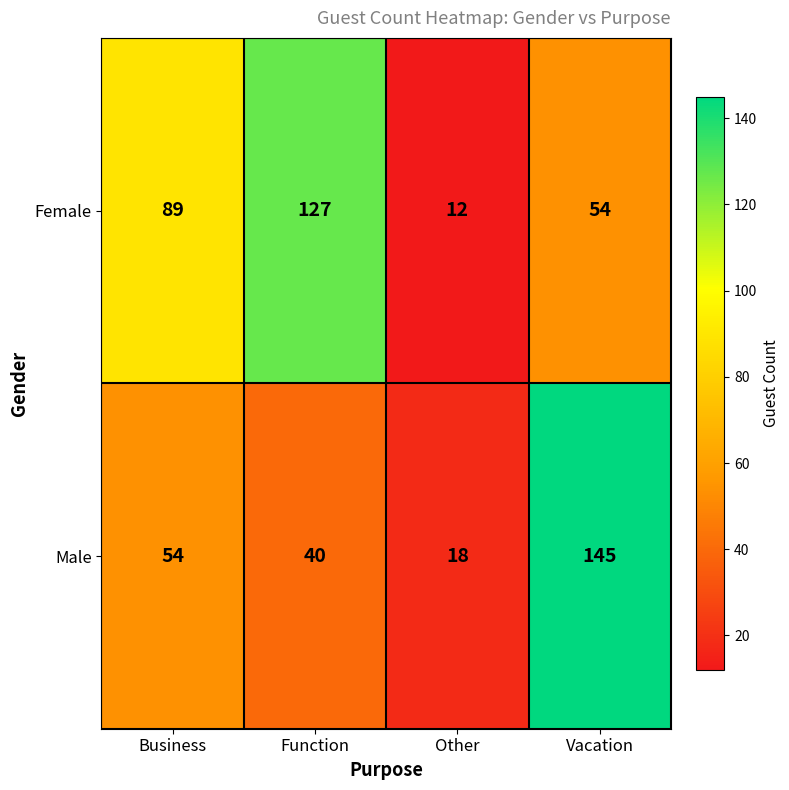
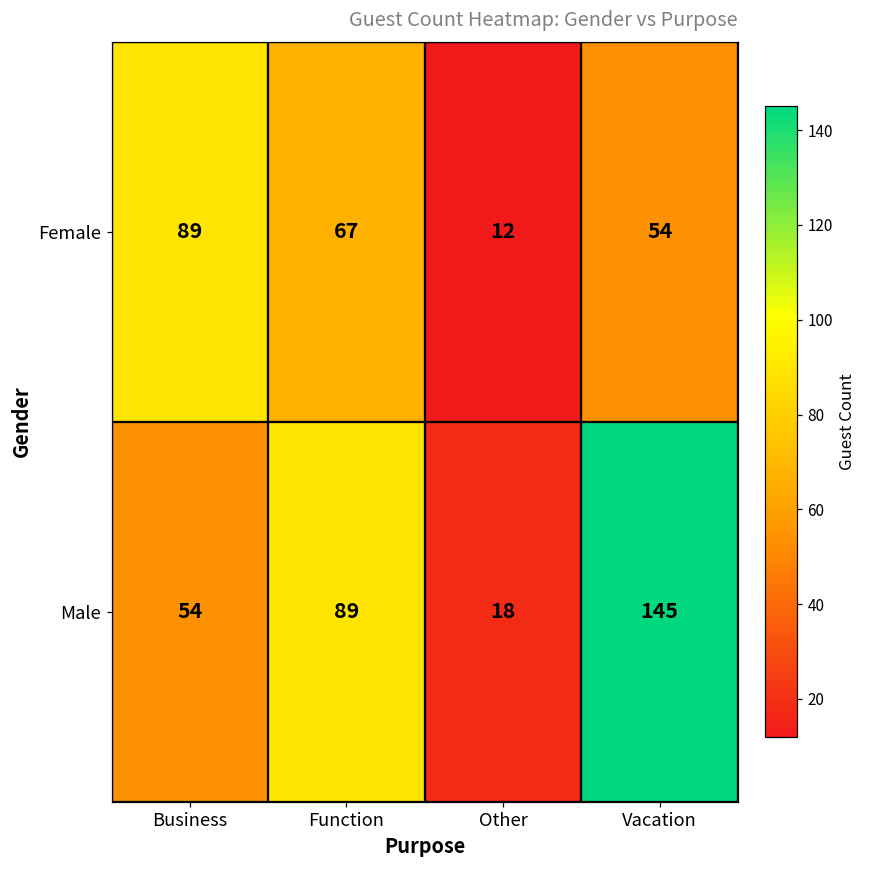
Female, Function: 127 -> 67
Male, Function: 40 -> 89
